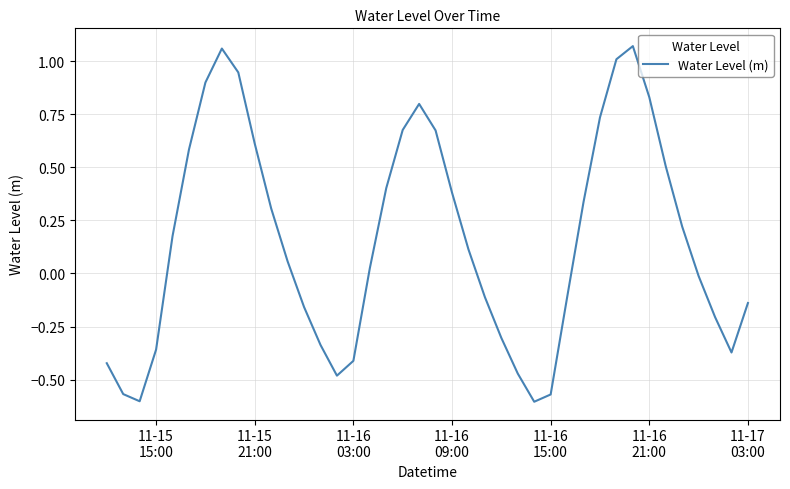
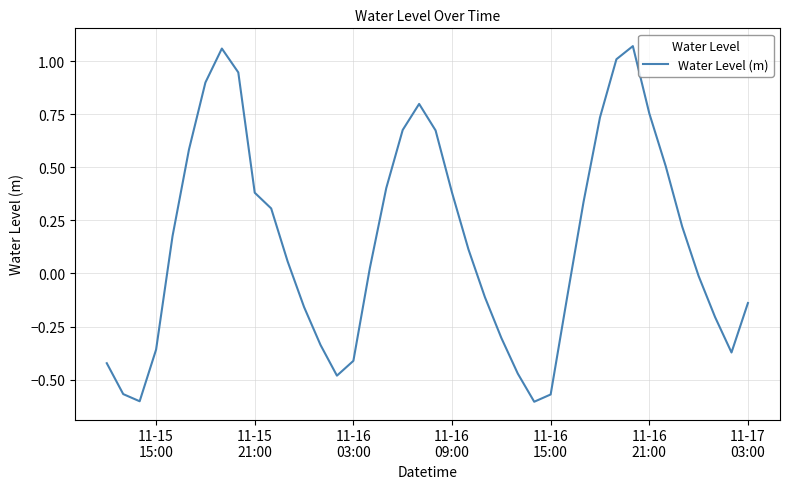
11-15 21:00: 0.61 -> 0.38
11-16 21:00: 0.83 -> 0.75
